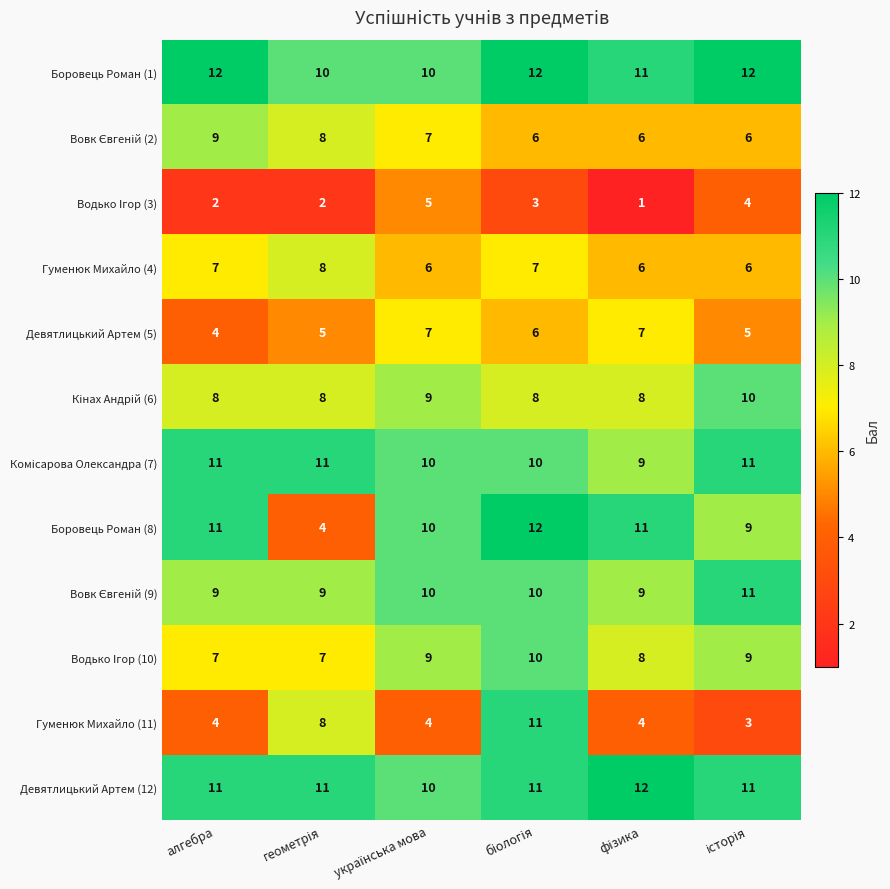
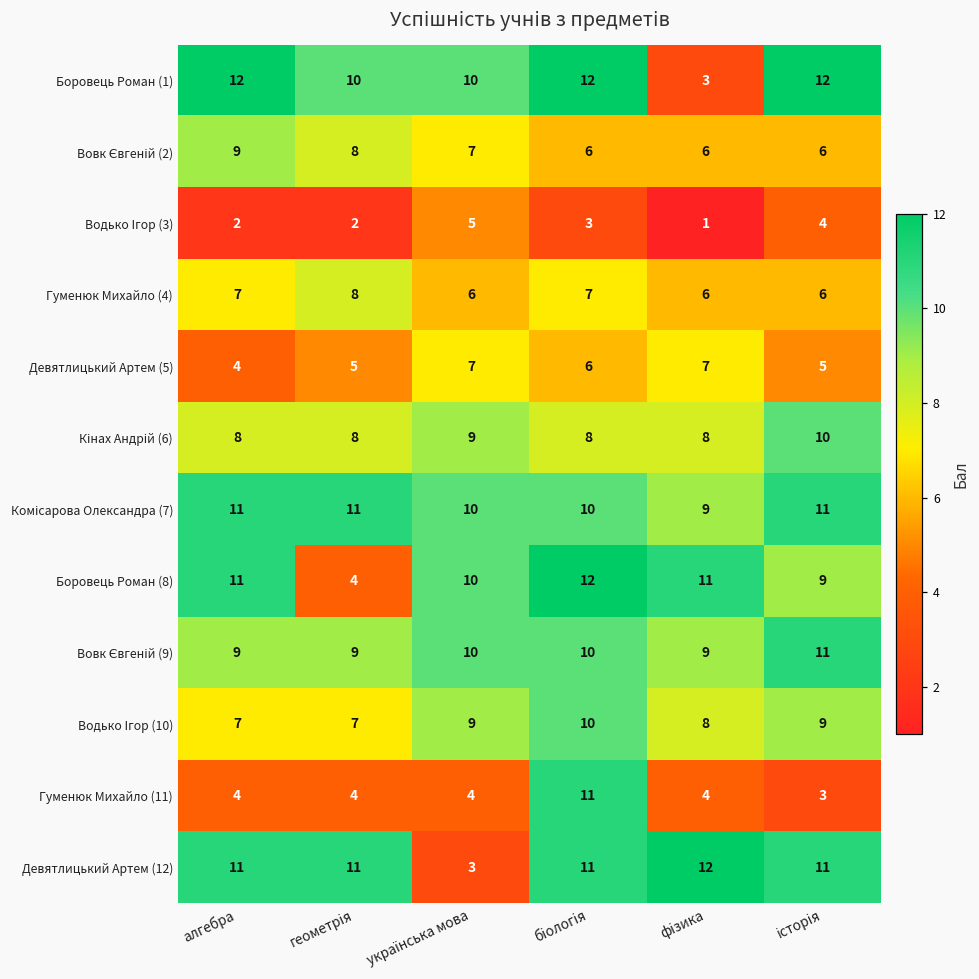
Боровець Роман (1), фізика: 11 -> 3
Гуменюк Михайло (11), геометрія: 8 -> 4
Девятлицький Артем (12), українська мова: 10 -> 3
